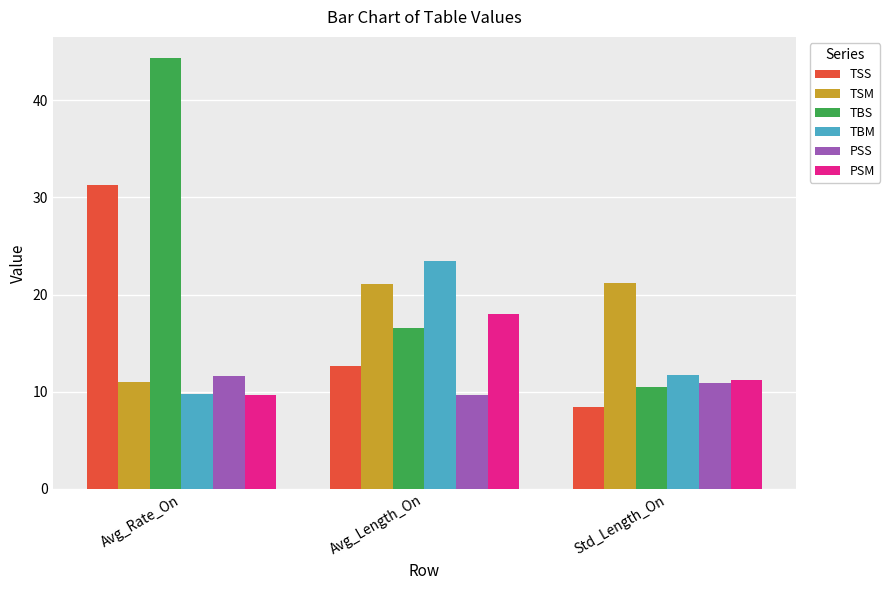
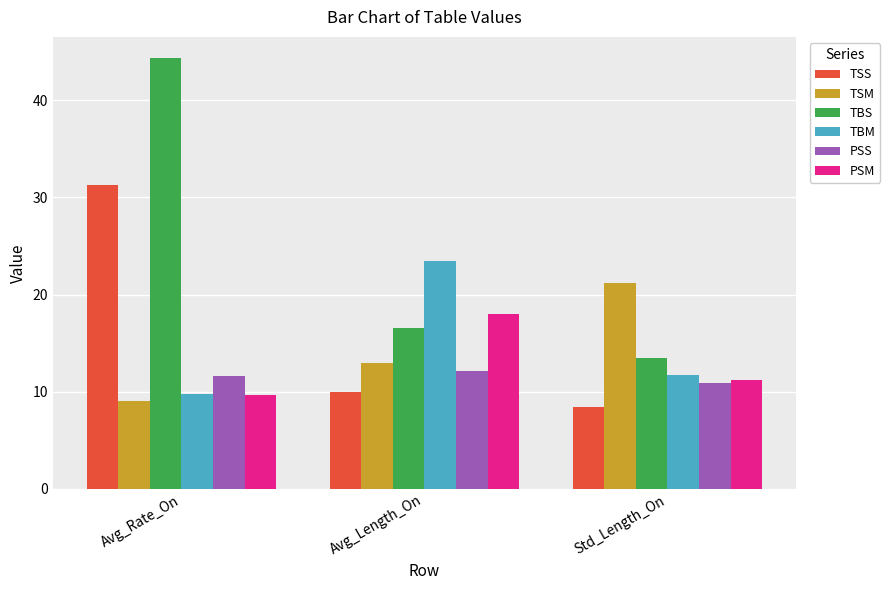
TSM, Avg_Rate_On: 11 -> 9
TSS, Avg_Length_On: 13 -> 10
TSM, Avg_Length_On: 21 -> 13
PSS, Avg_Length_On: 10 -> 12
TBS, Std_Length_On: 10 -> 13
